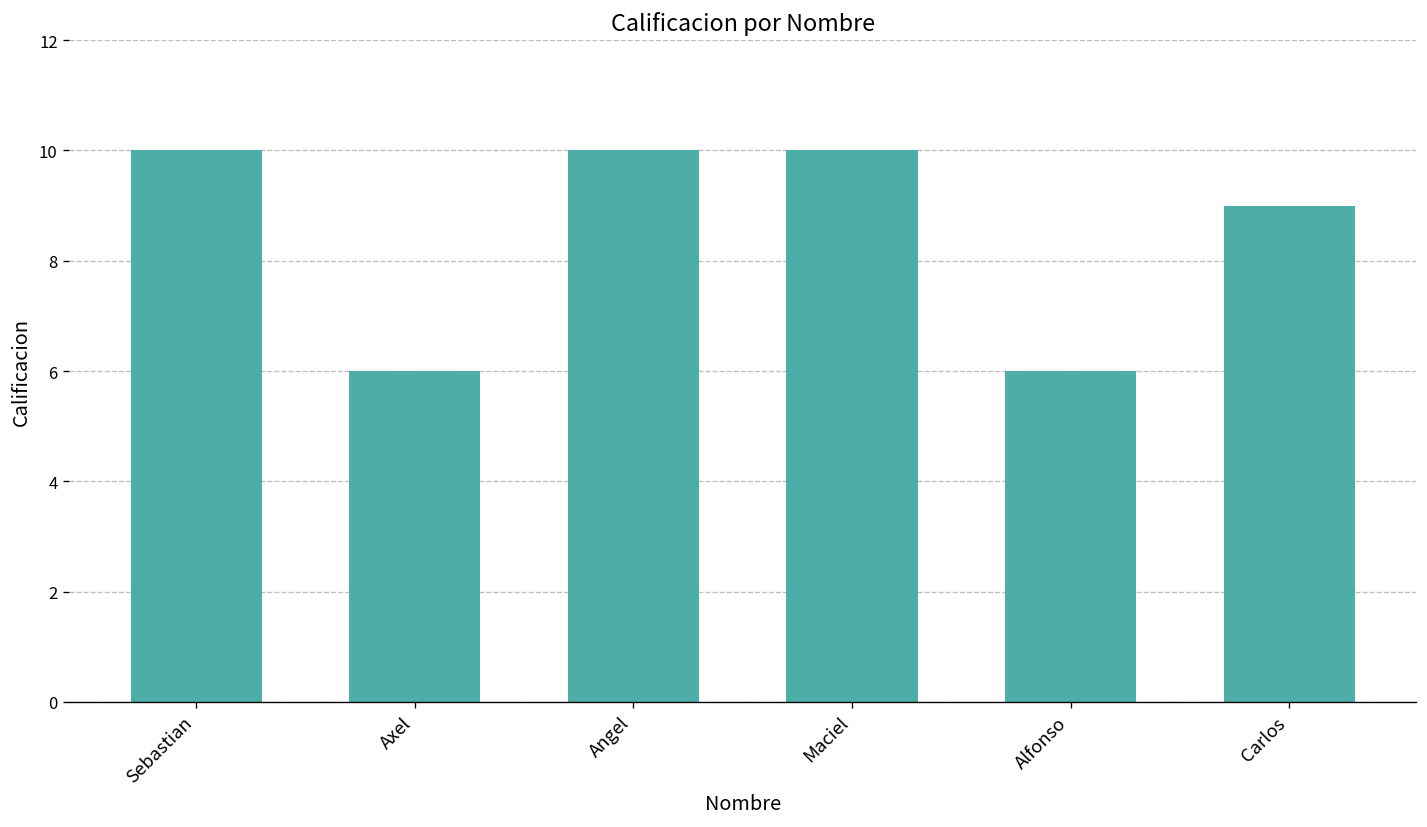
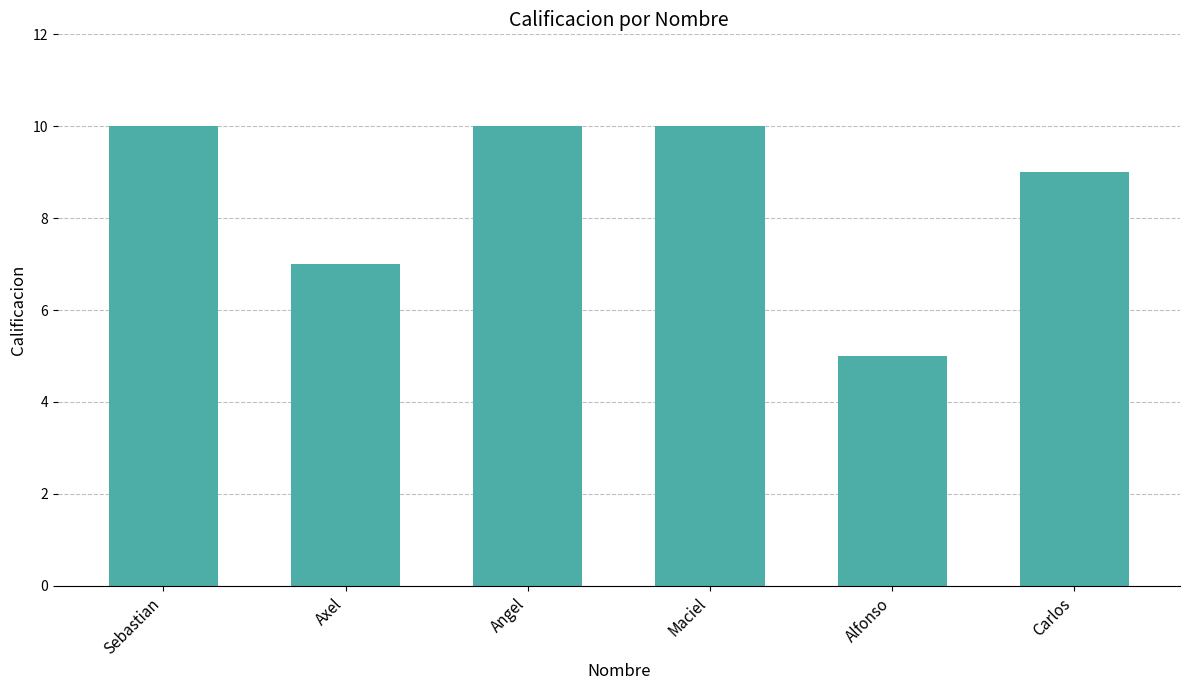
Axel: 6 -> 7
Alfonso: 6 -> 5
